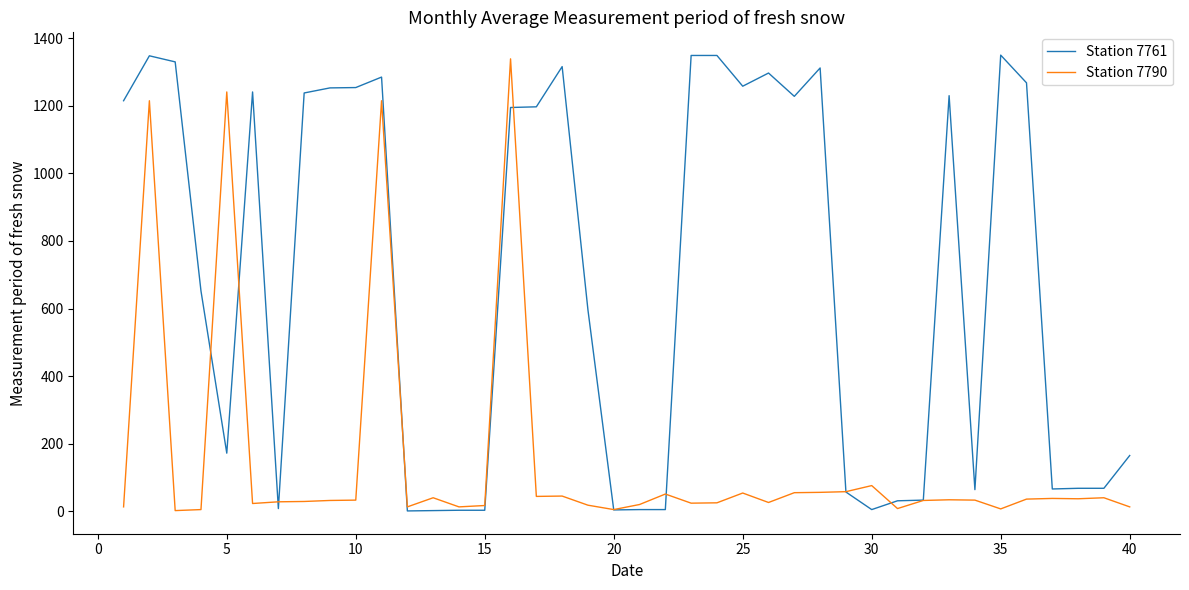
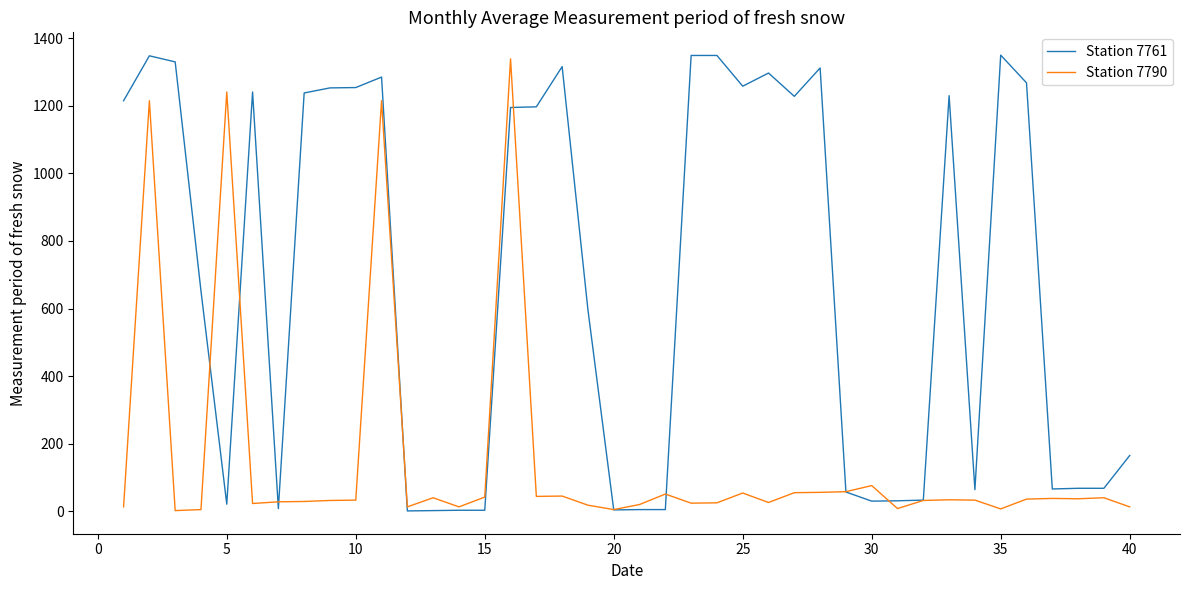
Station 7761, 5: 170 -> 20
Station 7790, 15: 20 -> 40
Station 7761, 30: 10 -> 30
